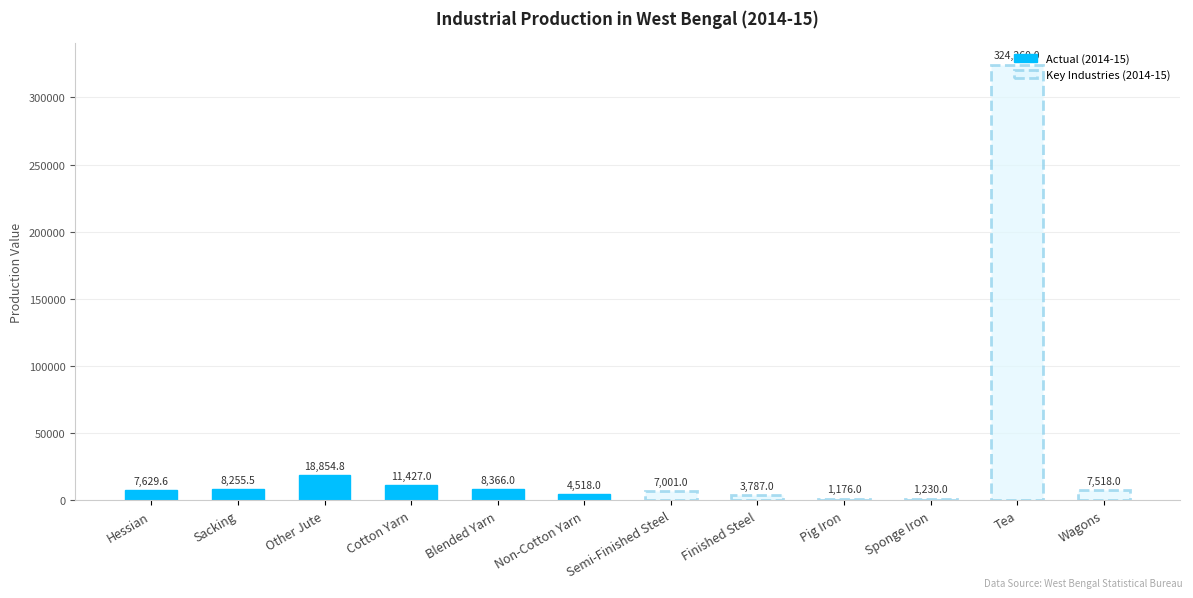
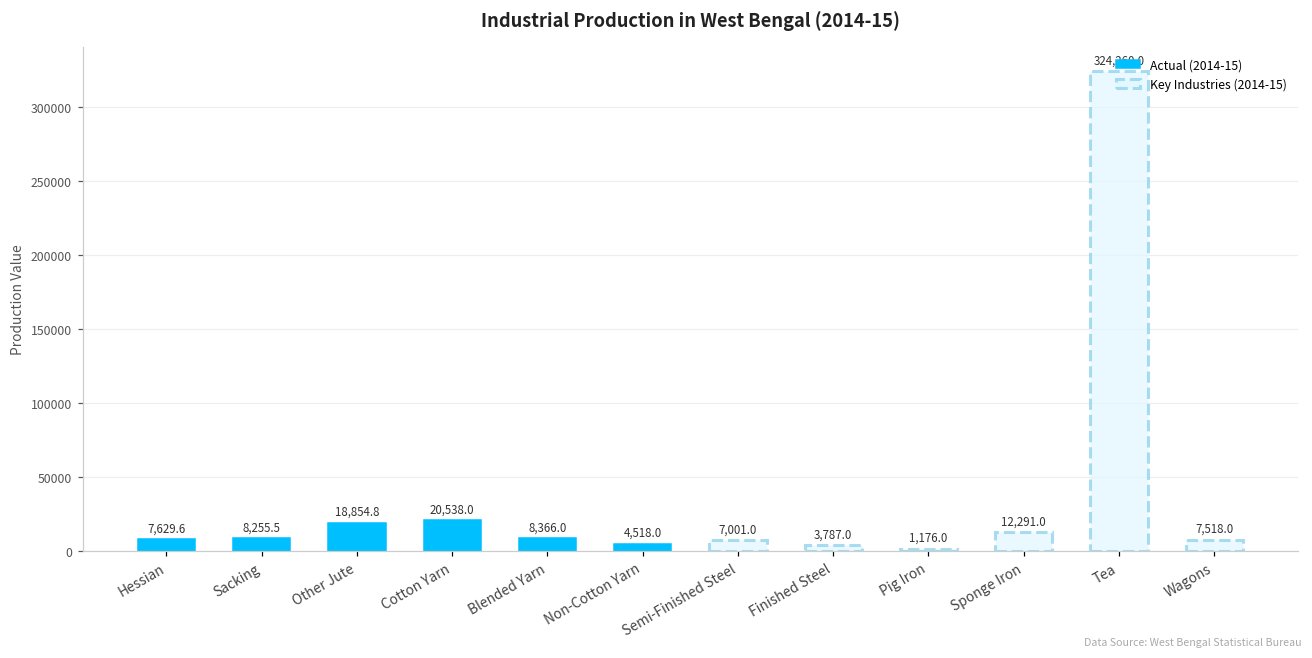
Actual (2014-15), Cotton Yarn: 11,427.0 -> 20,538.0
Key Industries (2014-15), Sponge Iron: 1,230.0 -> 12,291.0
